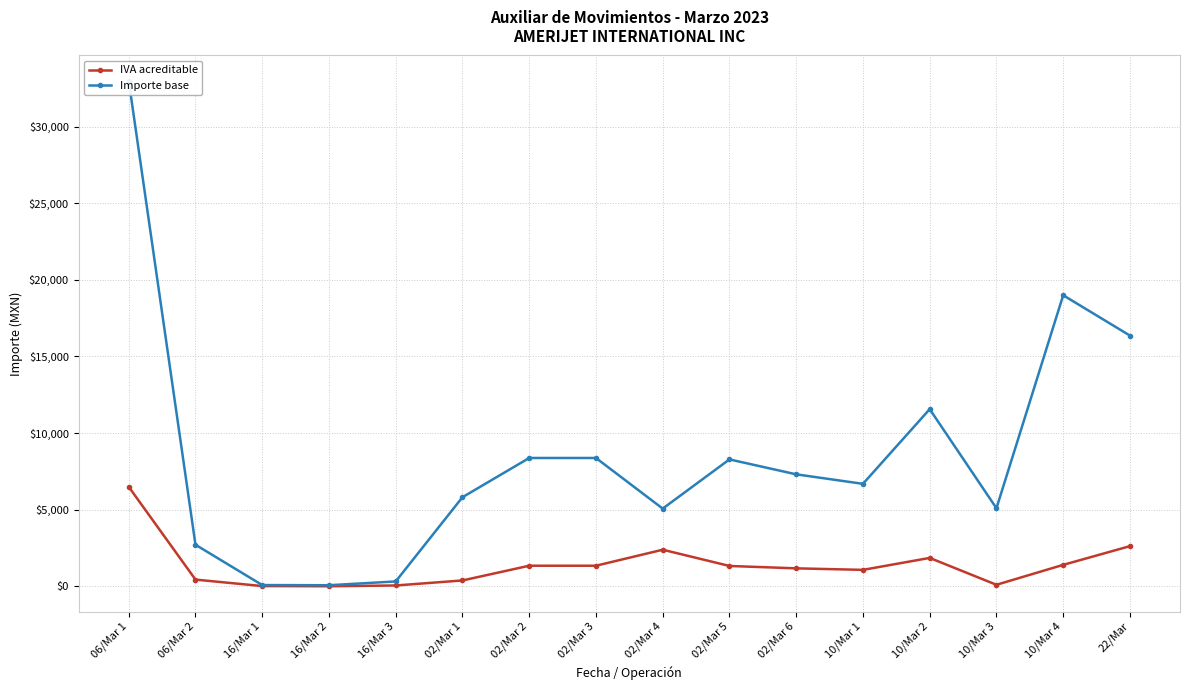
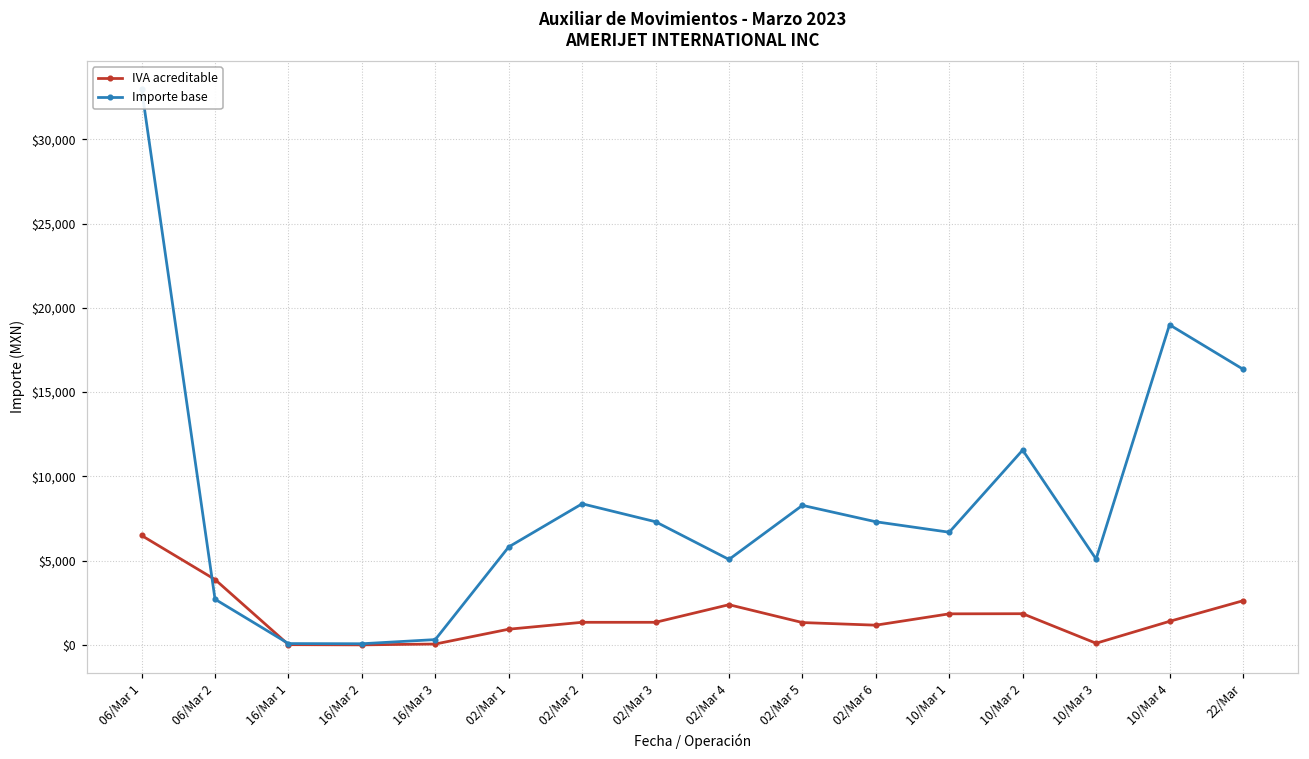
IVA acreditable, 06/Mar 2: $400 -> $3,900
IVA acreditable, 02/Mar 1: $400 -> $900
Importe base, 02/Mar 3: $8,400 -> $7,300
IVA acreditable, 10/Mar 1: $1,100 -> $1,800
